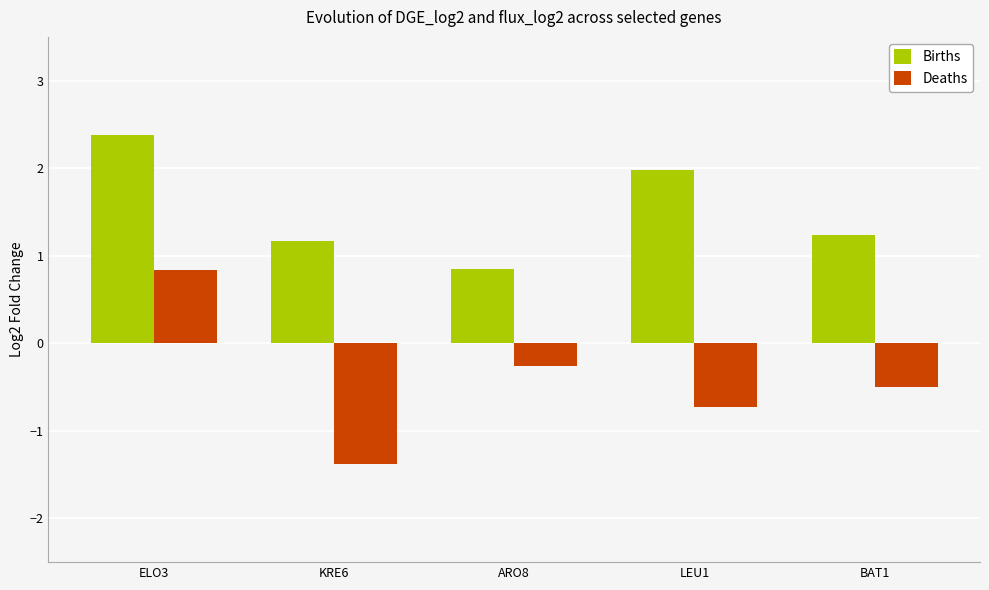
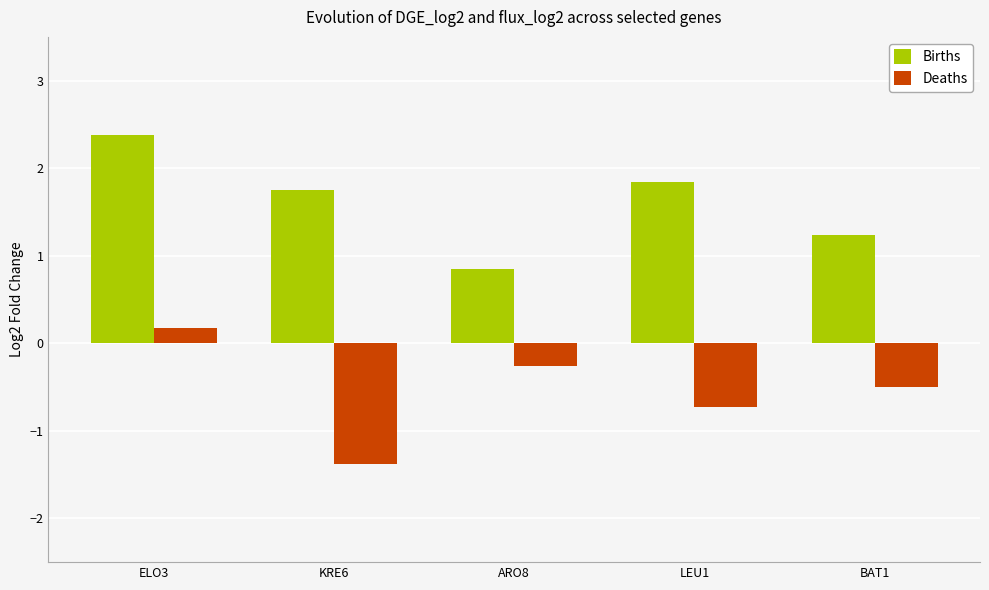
Deaths, ELO3: 0.8 -> 0.2
Births, KRE6: 1.2 -> 1.8
Births, LEU1: 2.0 -> 1.8
